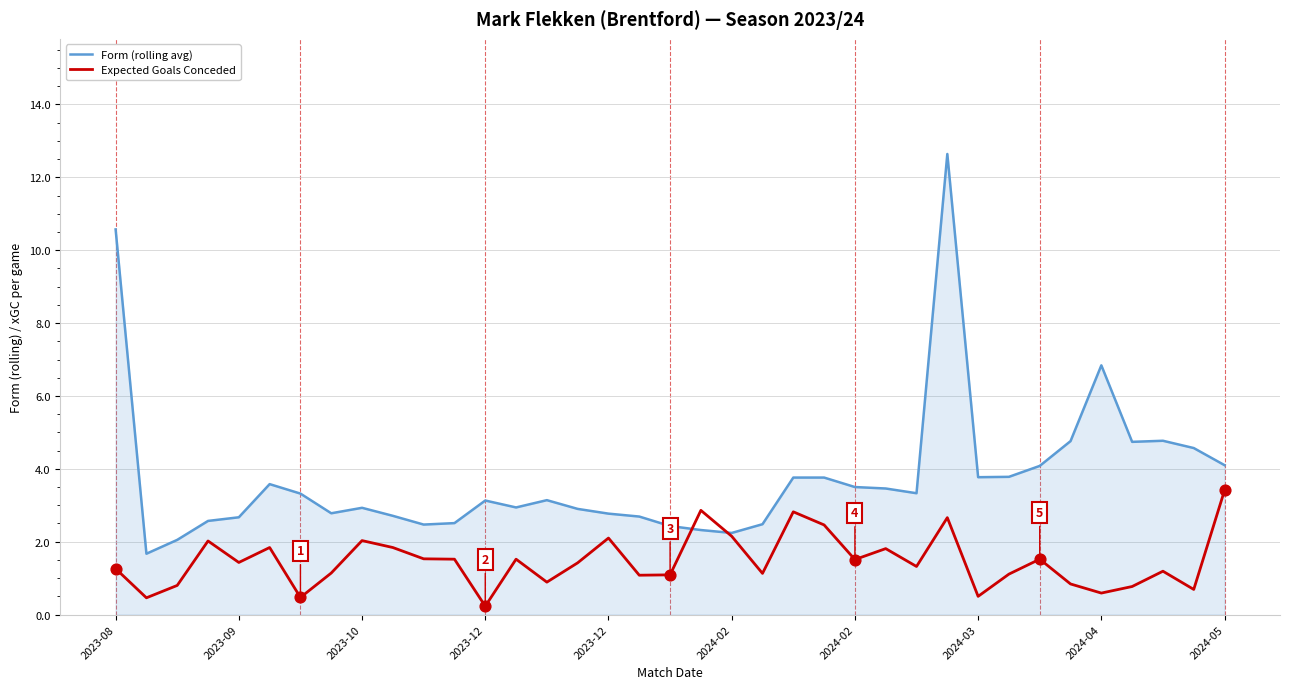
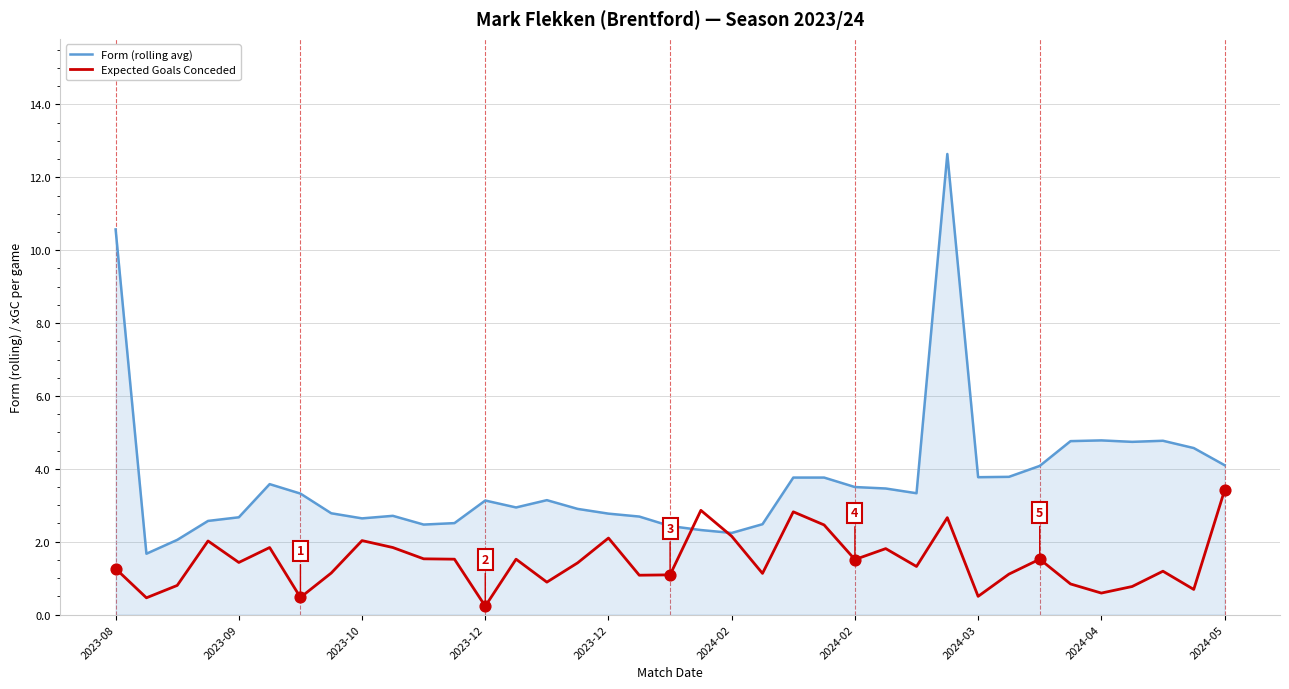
Form (rolling avg), 2023-10: 2.9 -> 2.6
Form (rolling avg), 2024-04: 6.8 -> 4.8
